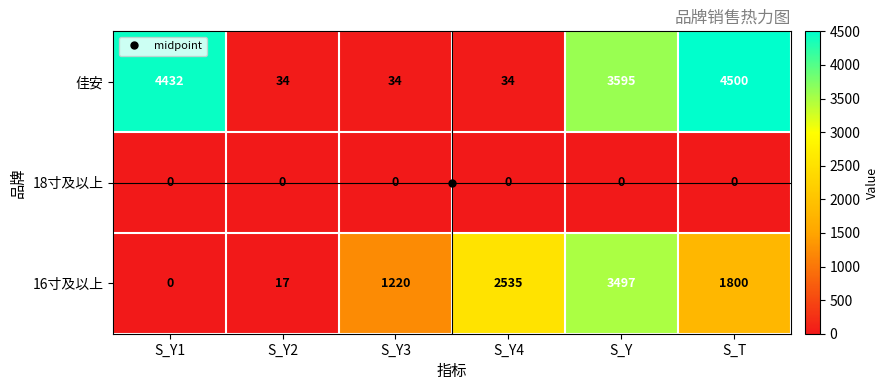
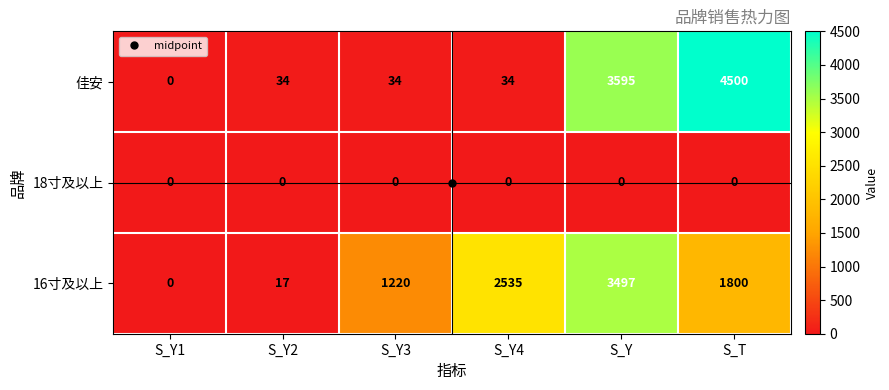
佳安, S_Y1: 4432 -> 0
